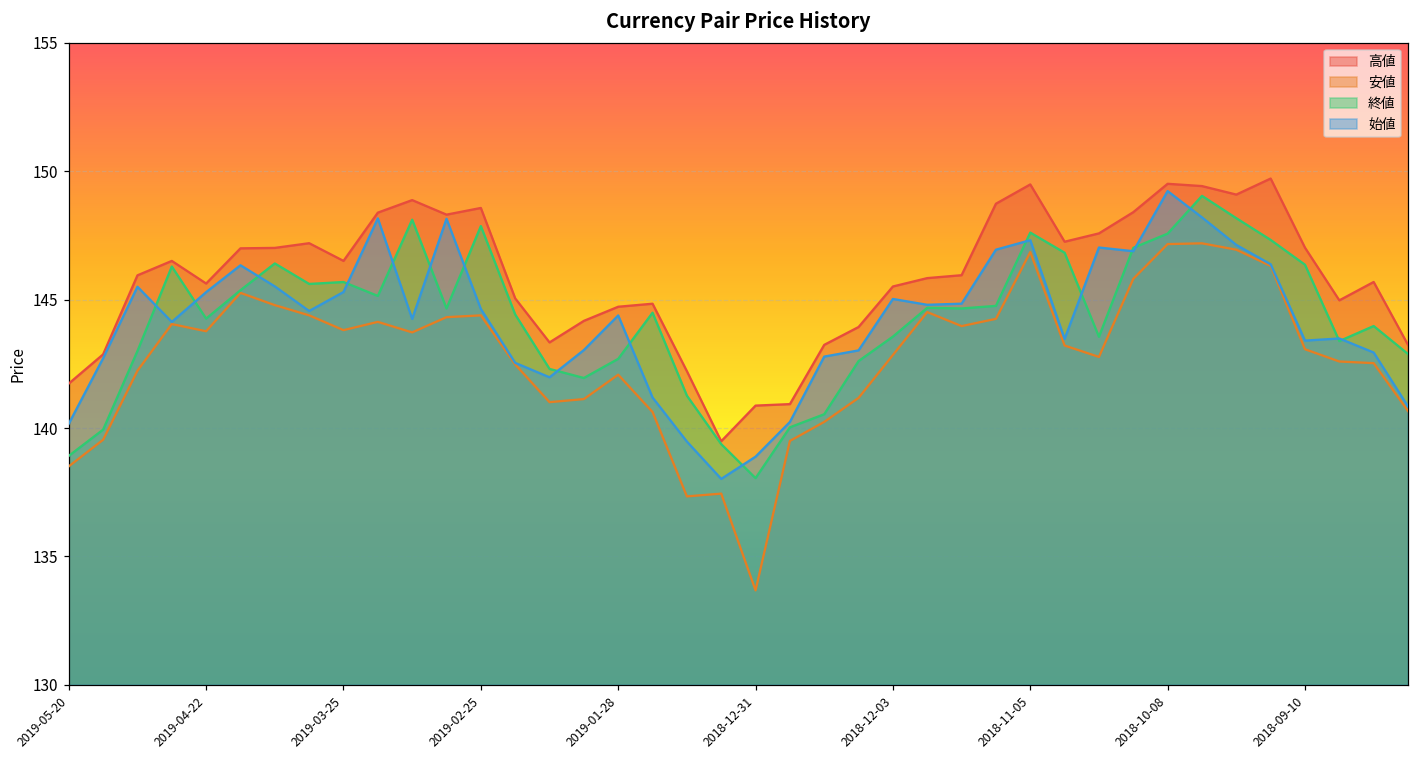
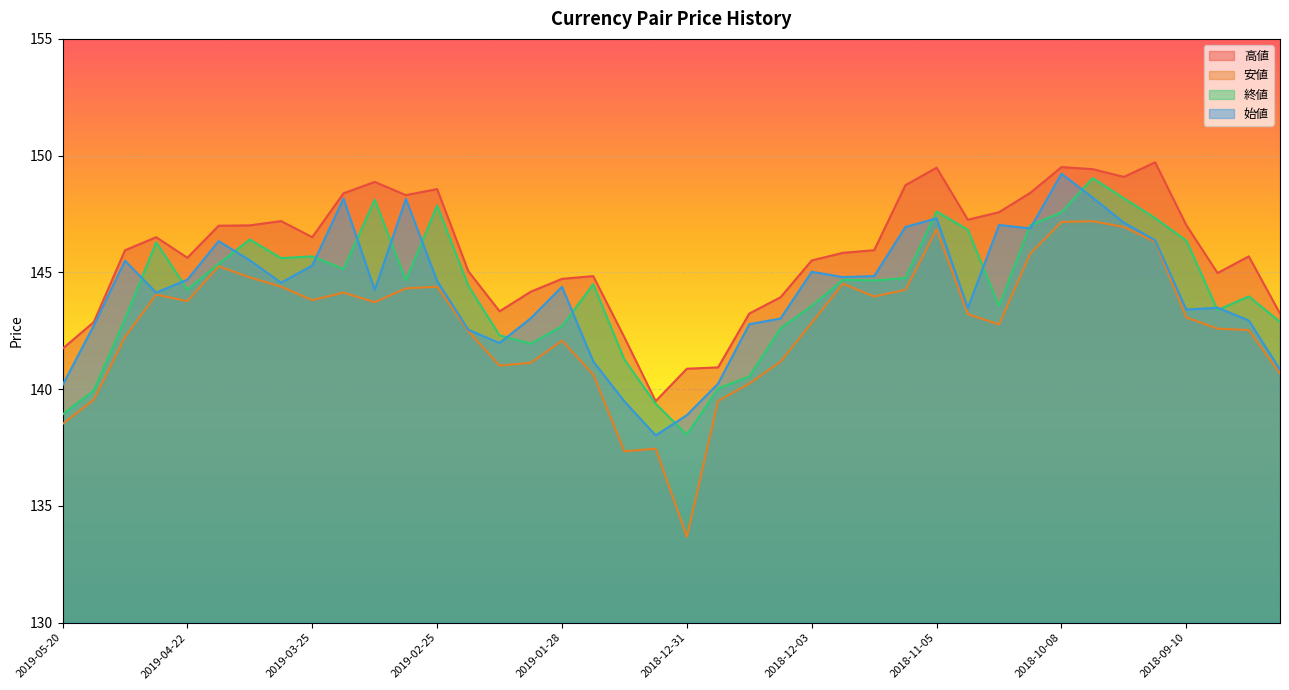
始値, 2019-04-22: 145.3 -> 144.7
